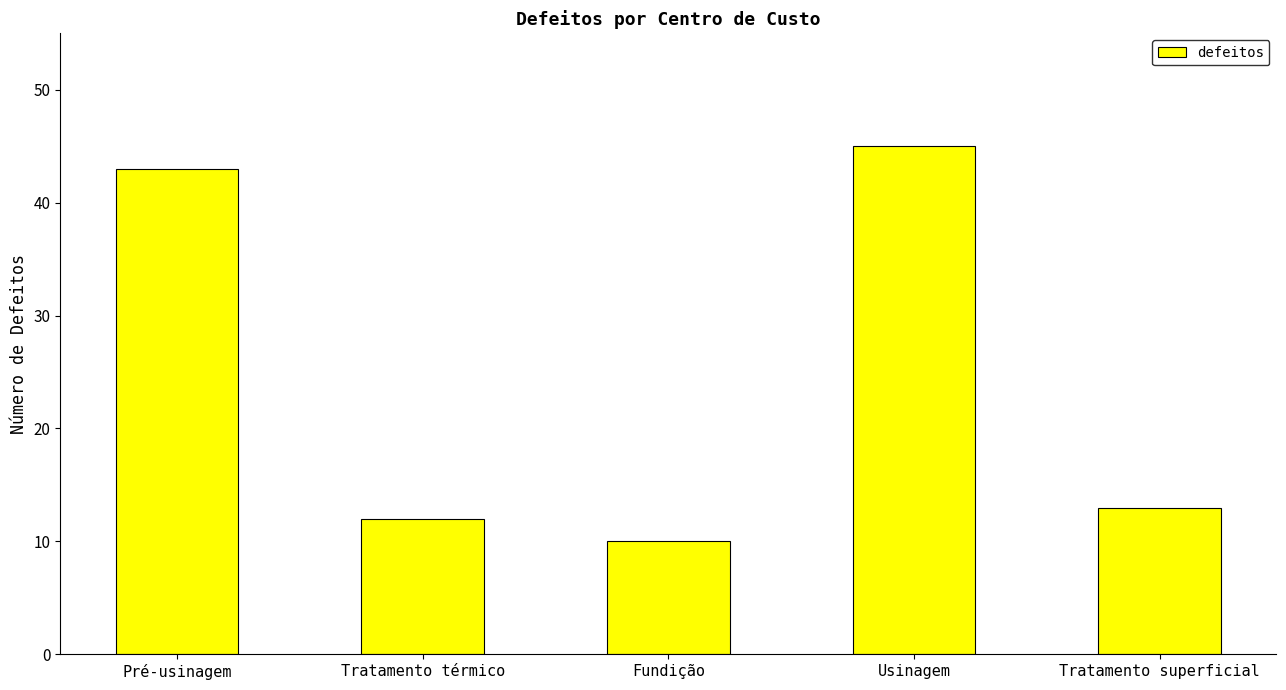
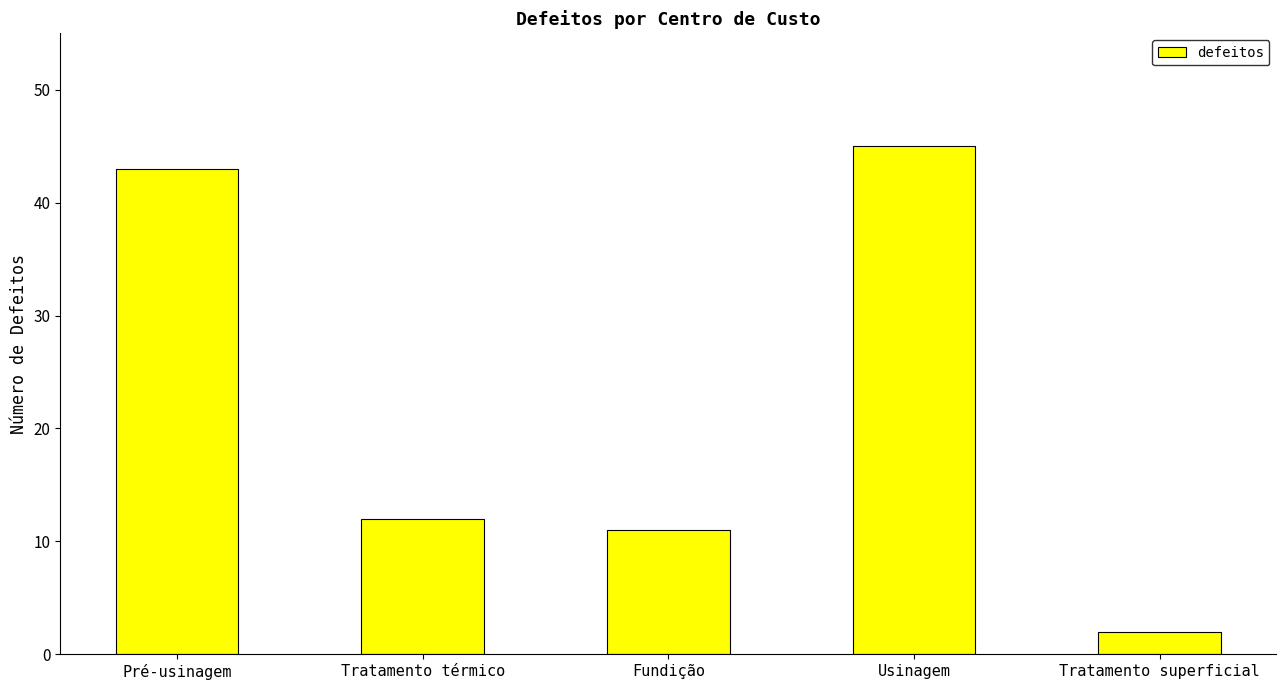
Fundição: 10 -> 11
Tratamento superficial: 13 -> 2
